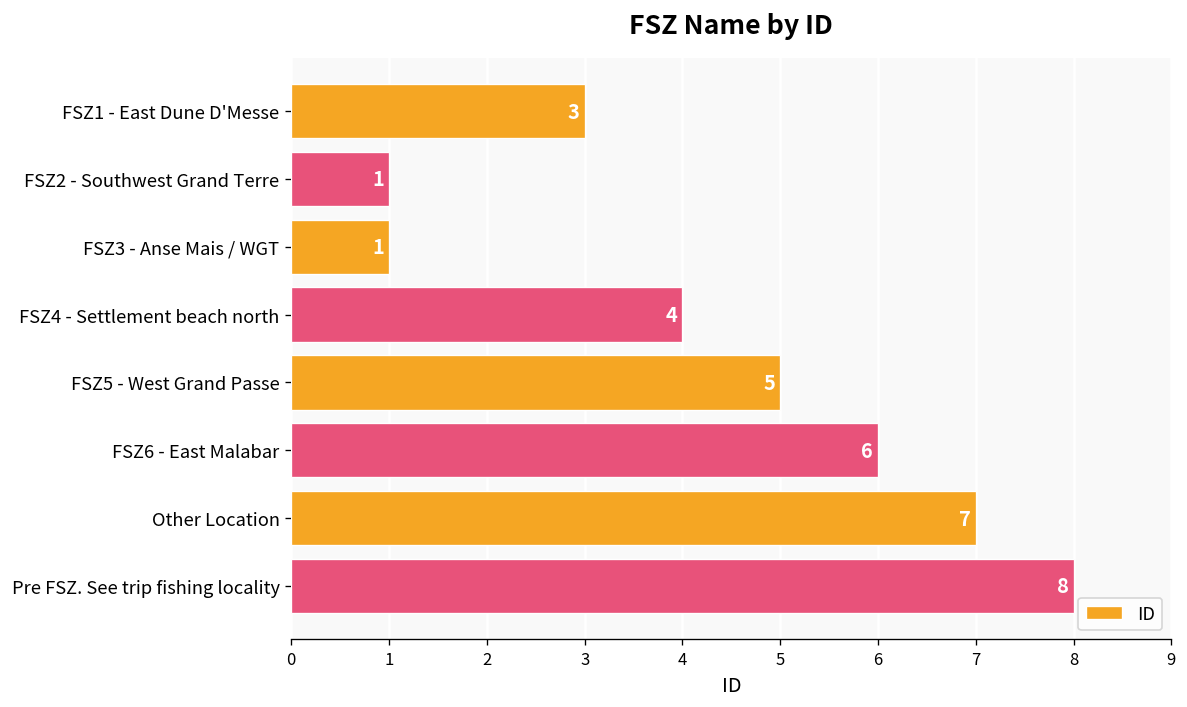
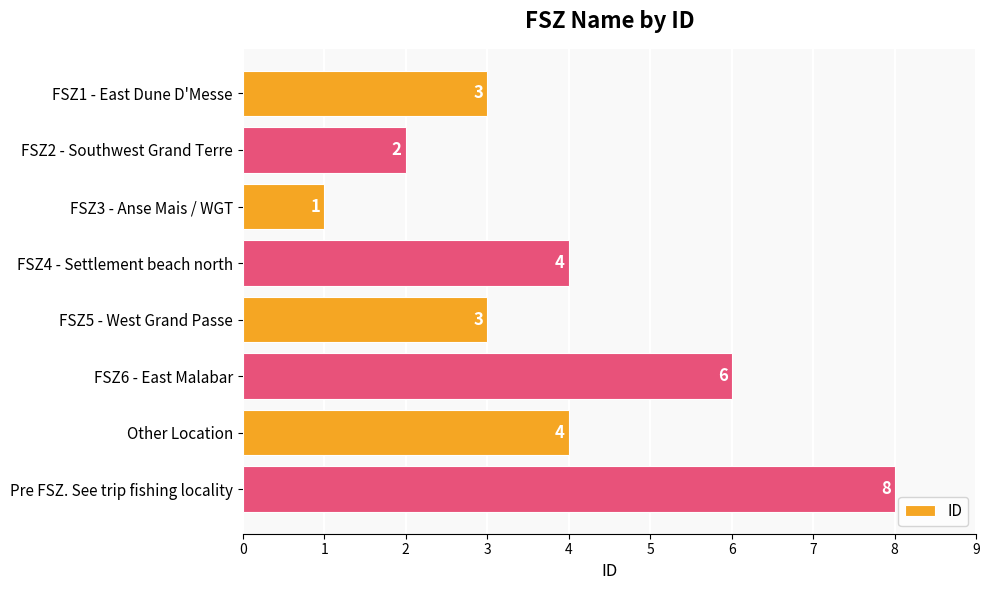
FSZ2 - Southwest Grand Terre: 1 -> 2
FSZ5 - West Grand Passe: 5 -> 3
Other Location: 7 -> 4
